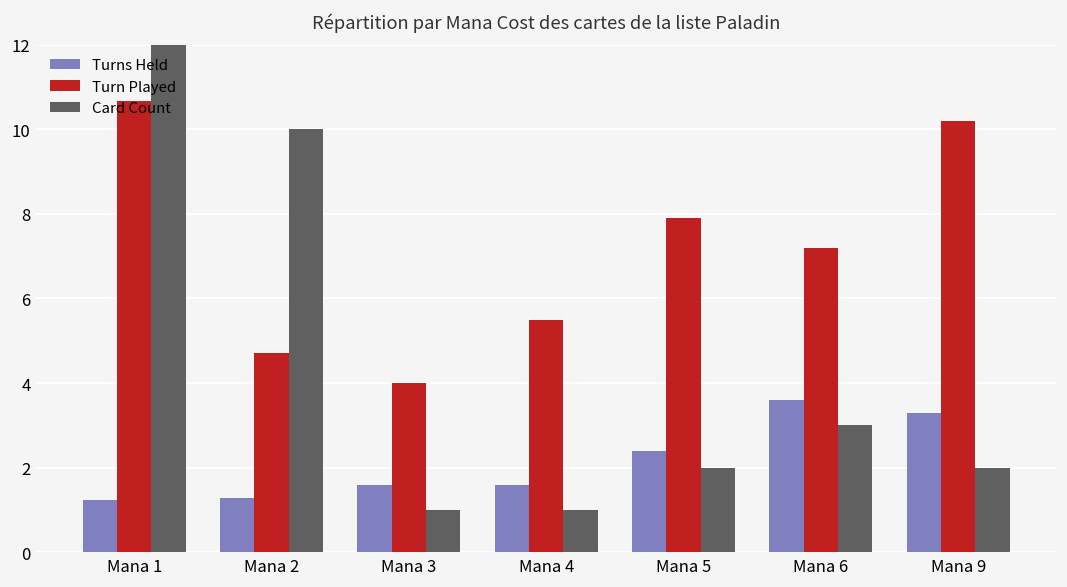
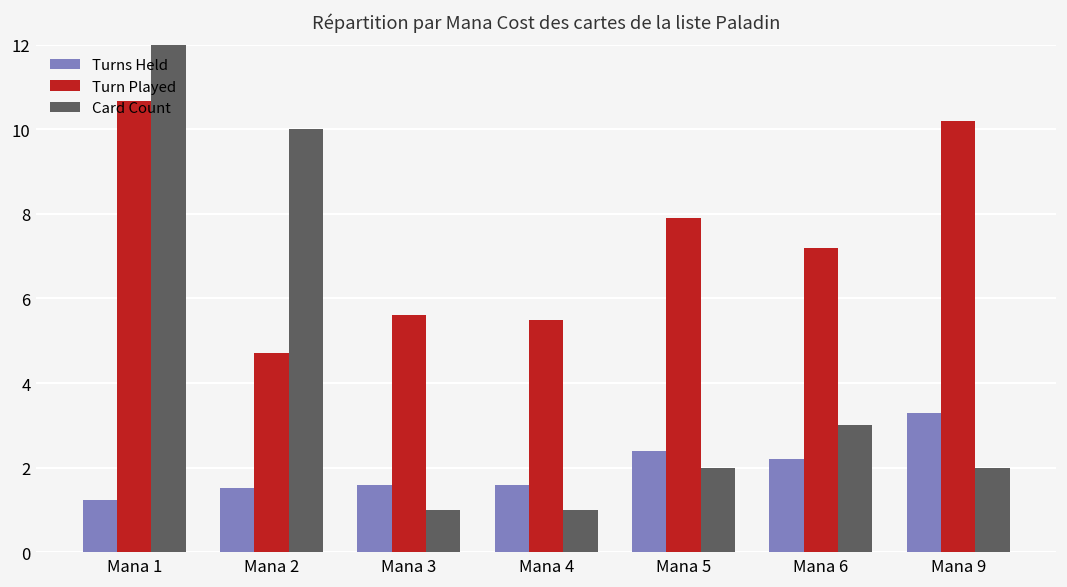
Turns Held, Mana 2: 1.3 -> 1.5
Turn Played, Mana 3: 4.0 -> 5.6
Turns Held, Mana 6: 3.6 -> 2.2
